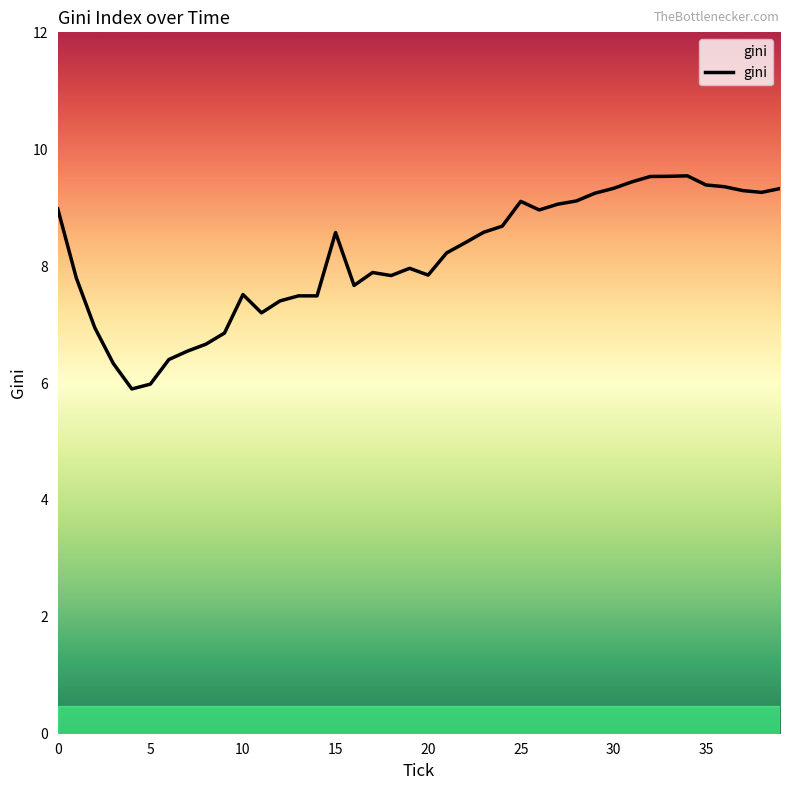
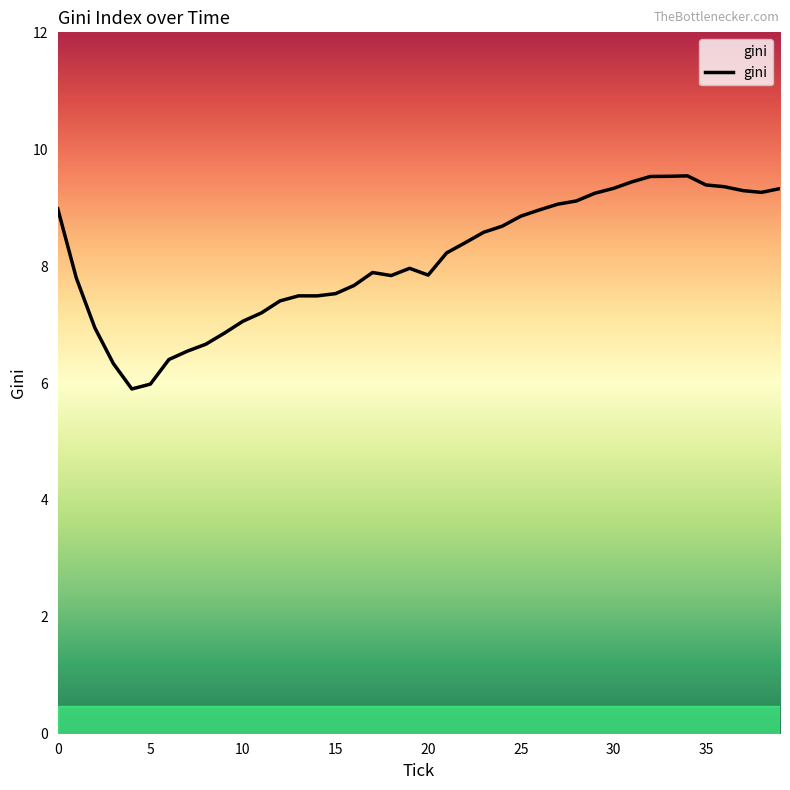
10: 7.5 -> 7.1
15: 8.6 -> 7.5
25: 9.1 -> 8.9
